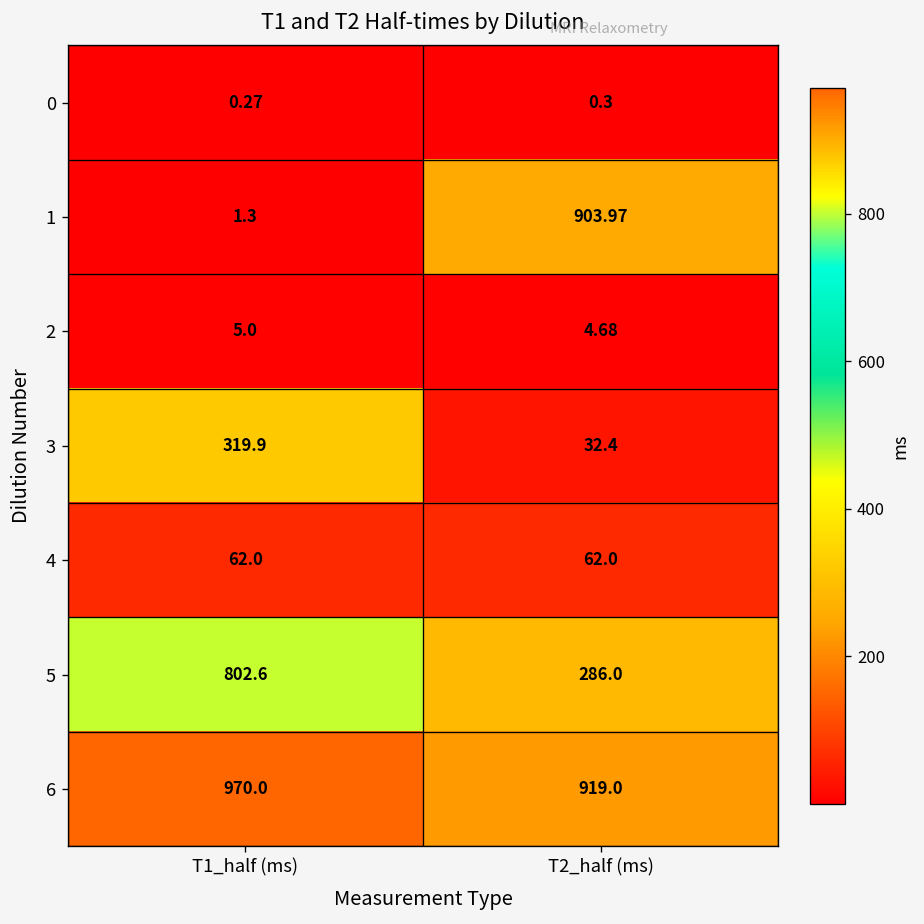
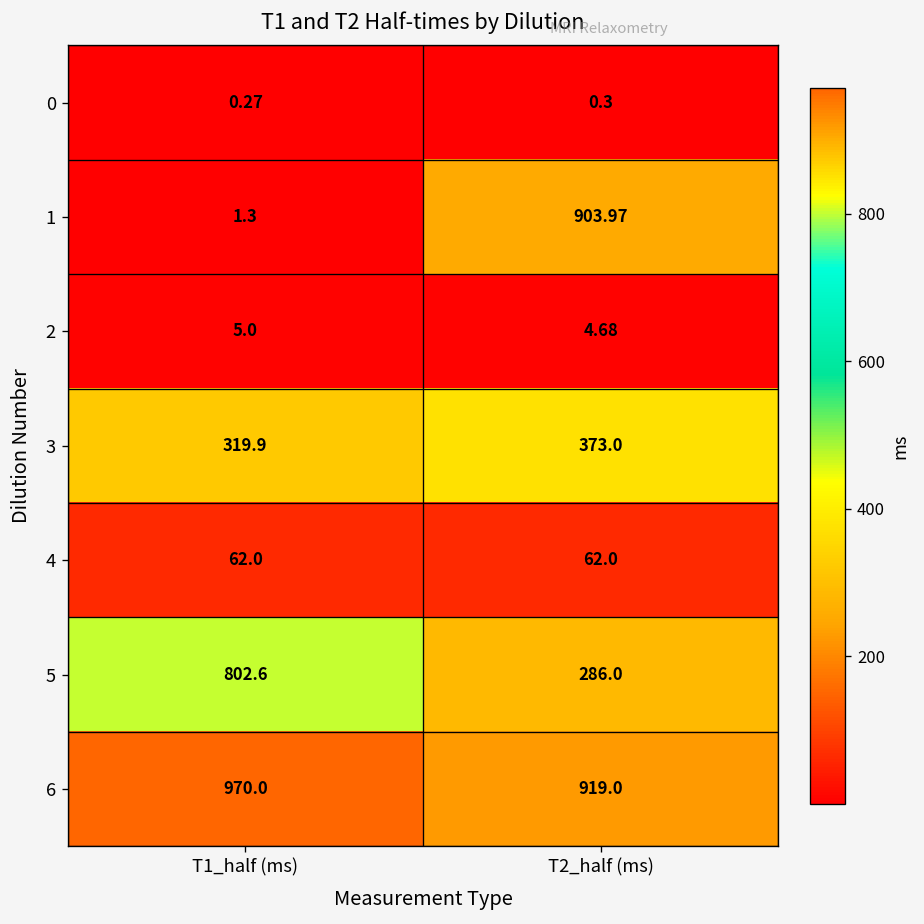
3, T2_half (ms): 32.4 -> 373.0
